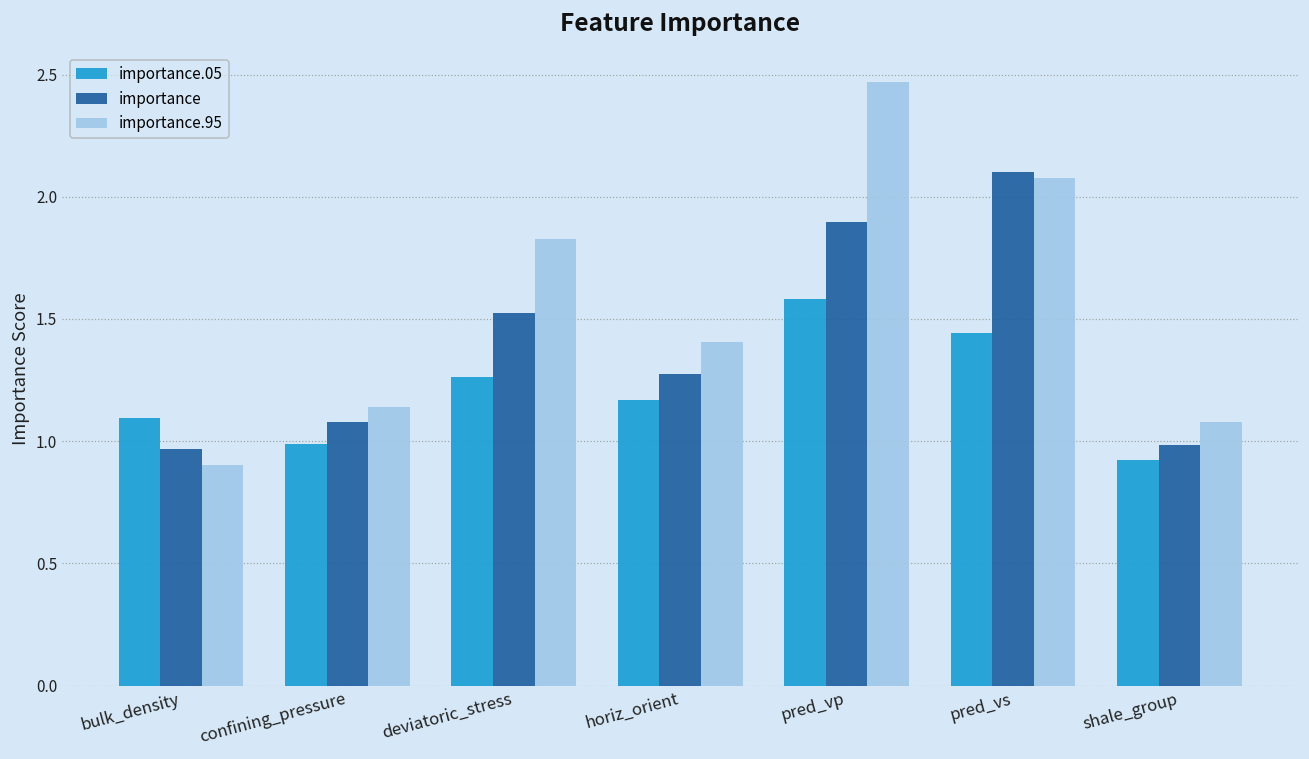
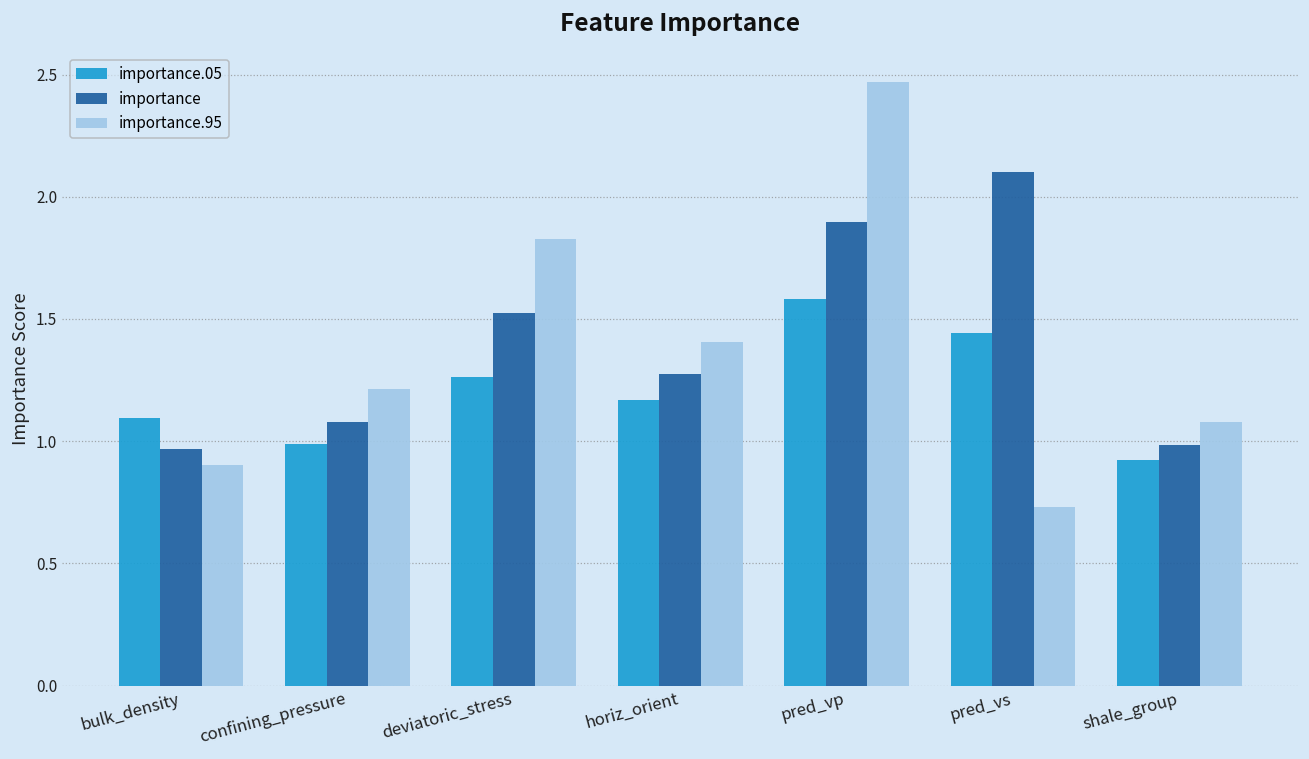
importance.95, confining_pressure: 1.14 -> 1.21
importance.95, pred_vs: 2.08 -> 0.73
